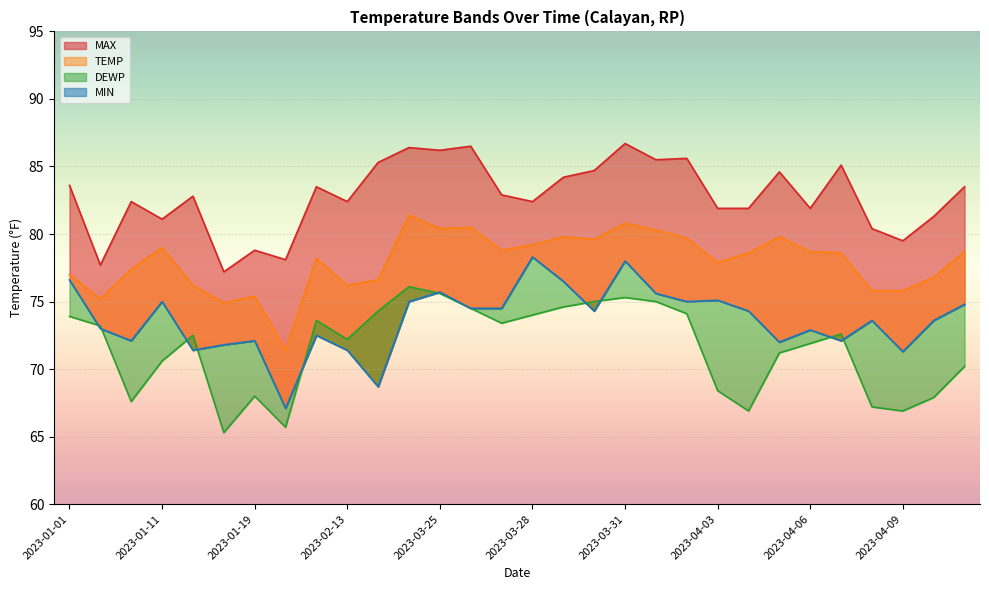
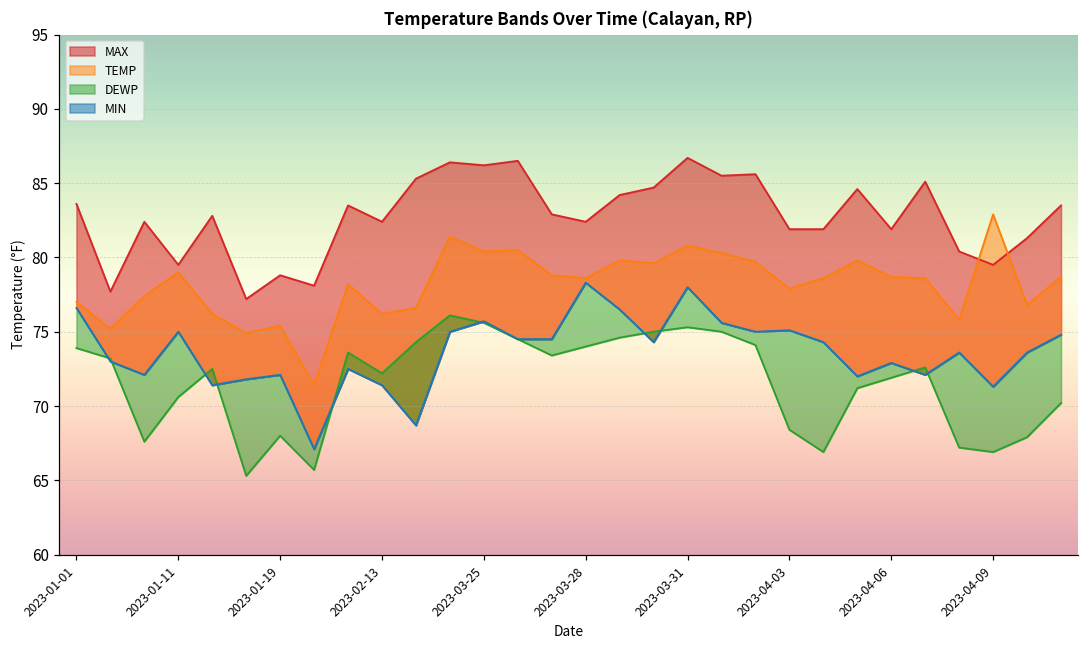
MAX, 2023-01-11: 81.1 -> 79.5
TEMP, 2023-03-28: 79.2 -> 78.6
TEMP, 2023-04-09: 75.8 -> 82.9
